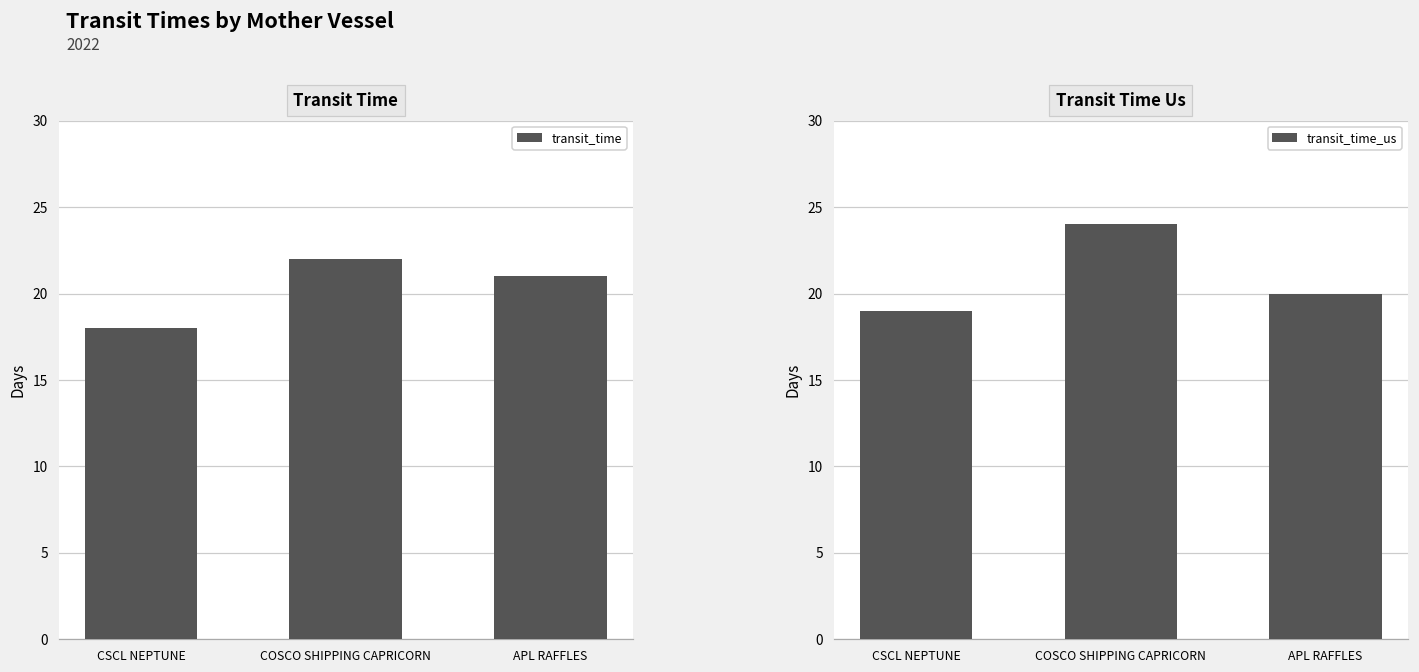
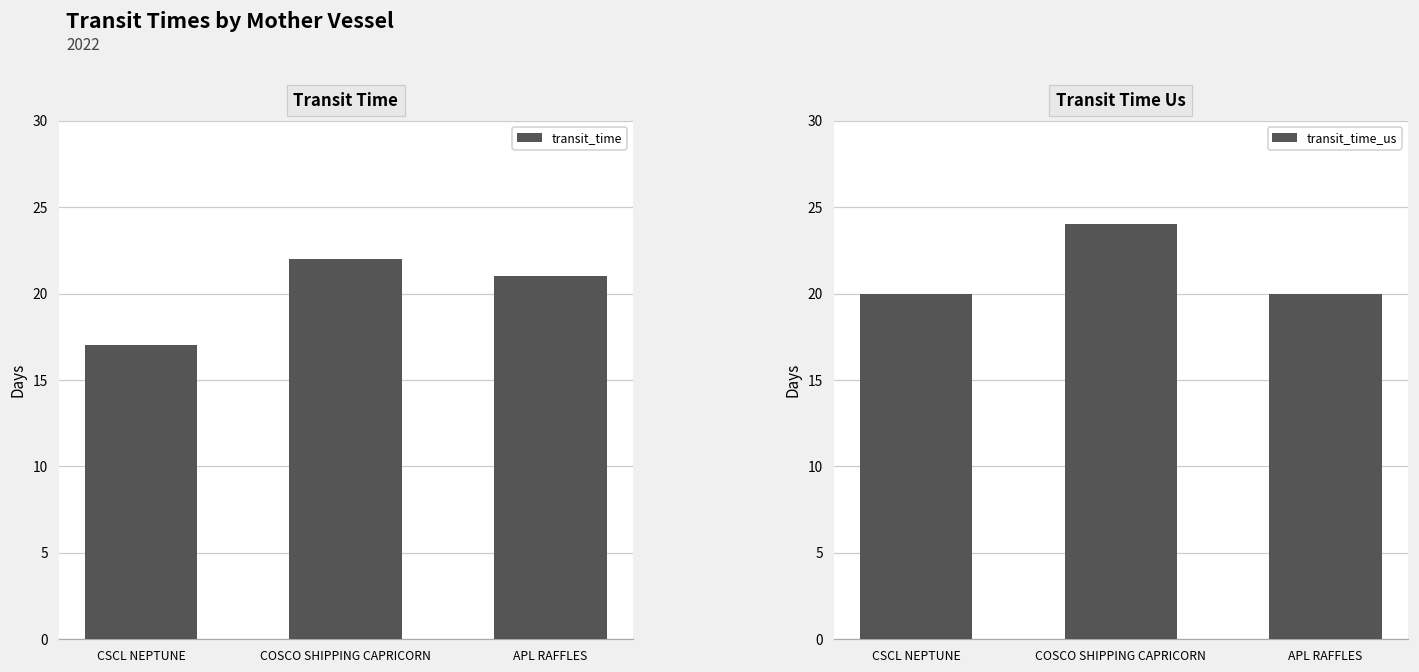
Transit Time, CSCL NEPTUNE: 18 -> 17
Transit Time Us, CSCL NEPTUNE: 19 -> 20
